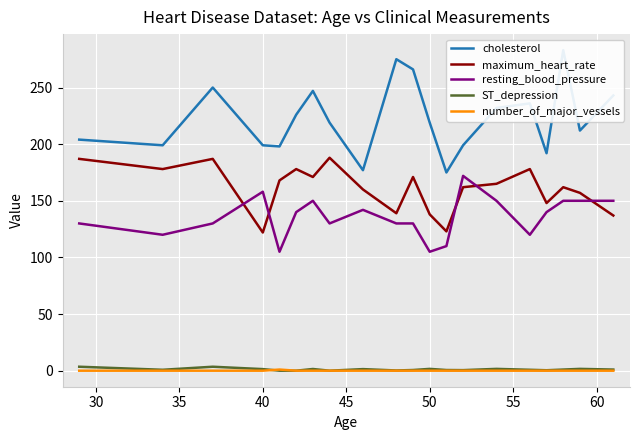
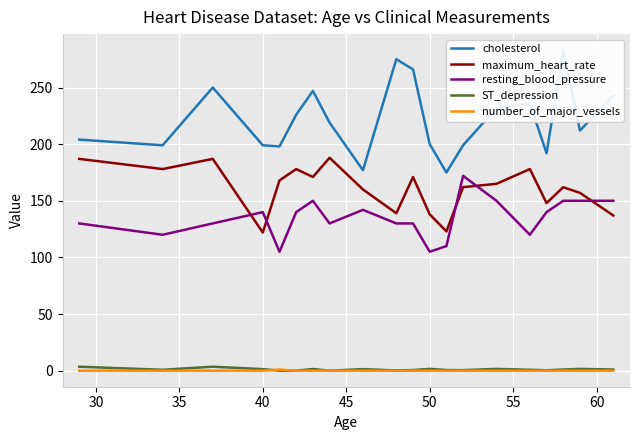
resting_blood_pressure, 40: 158 -> 140
cholesterol, 50: 219 -> 200
